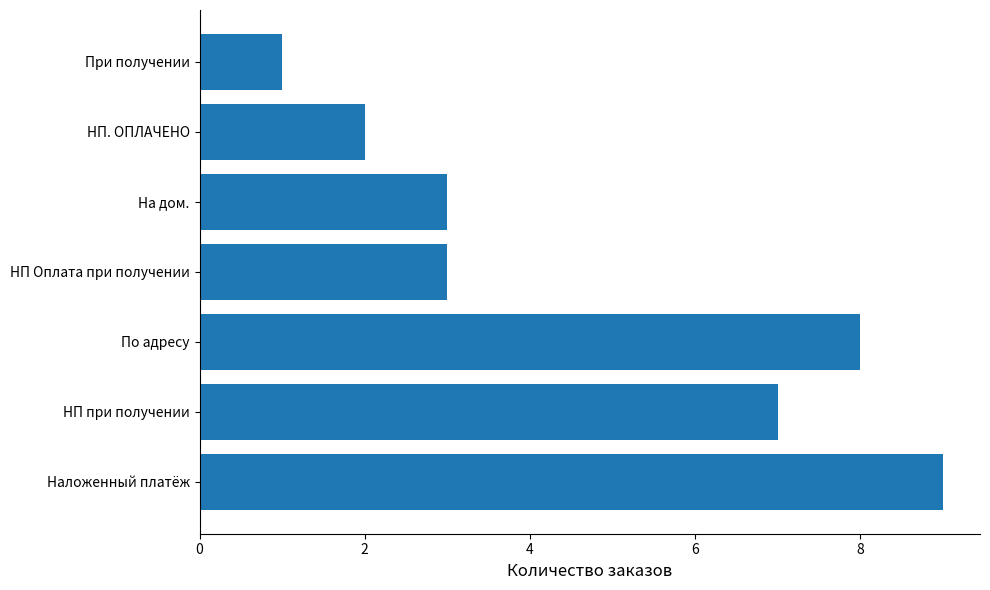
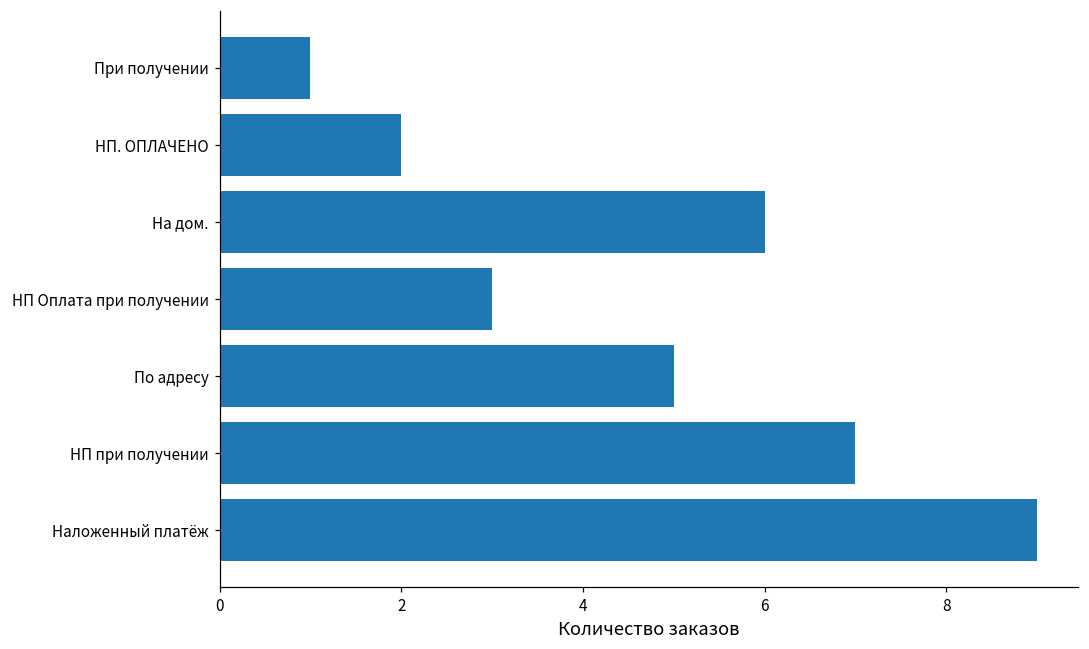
На дом.: 3 -> 6
По адресу: 8 -> 5
